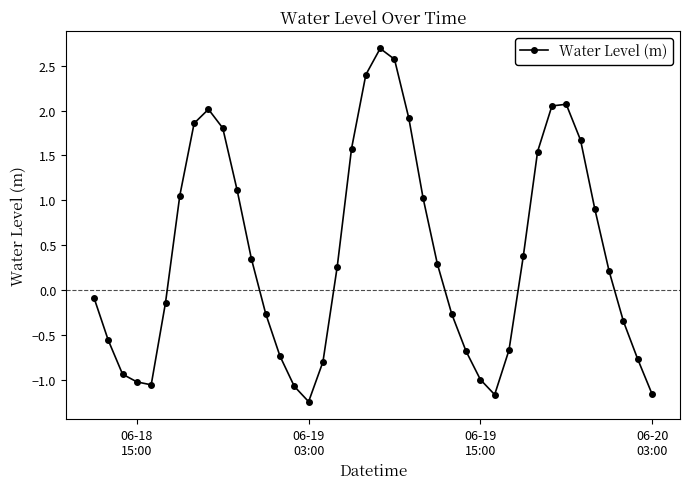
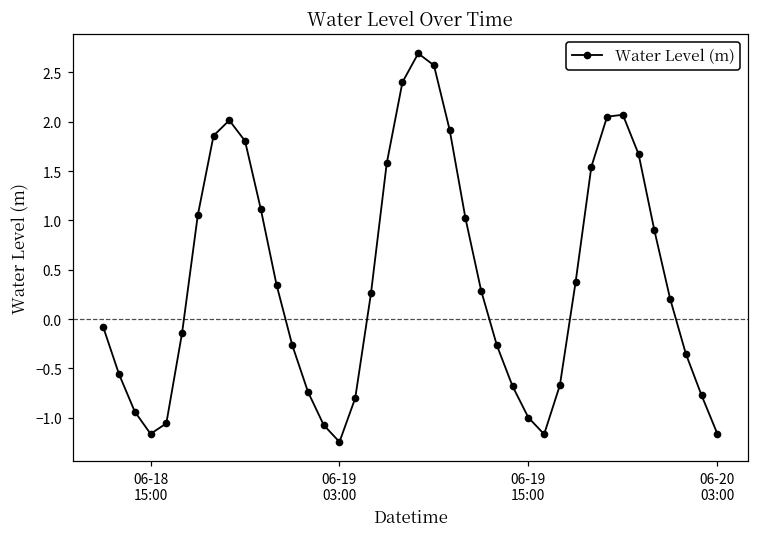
06-18 15:00: -1.0 -> -1.2
